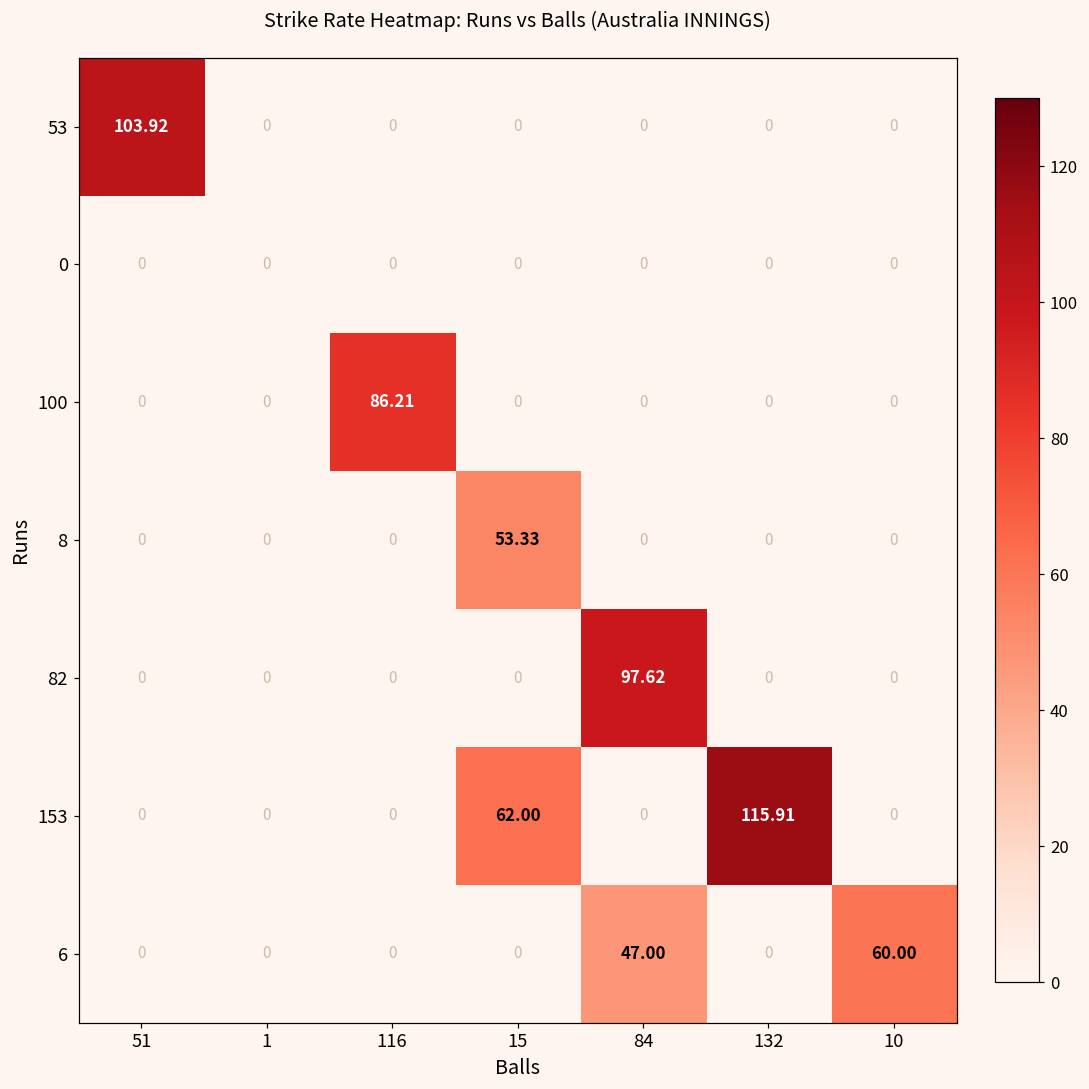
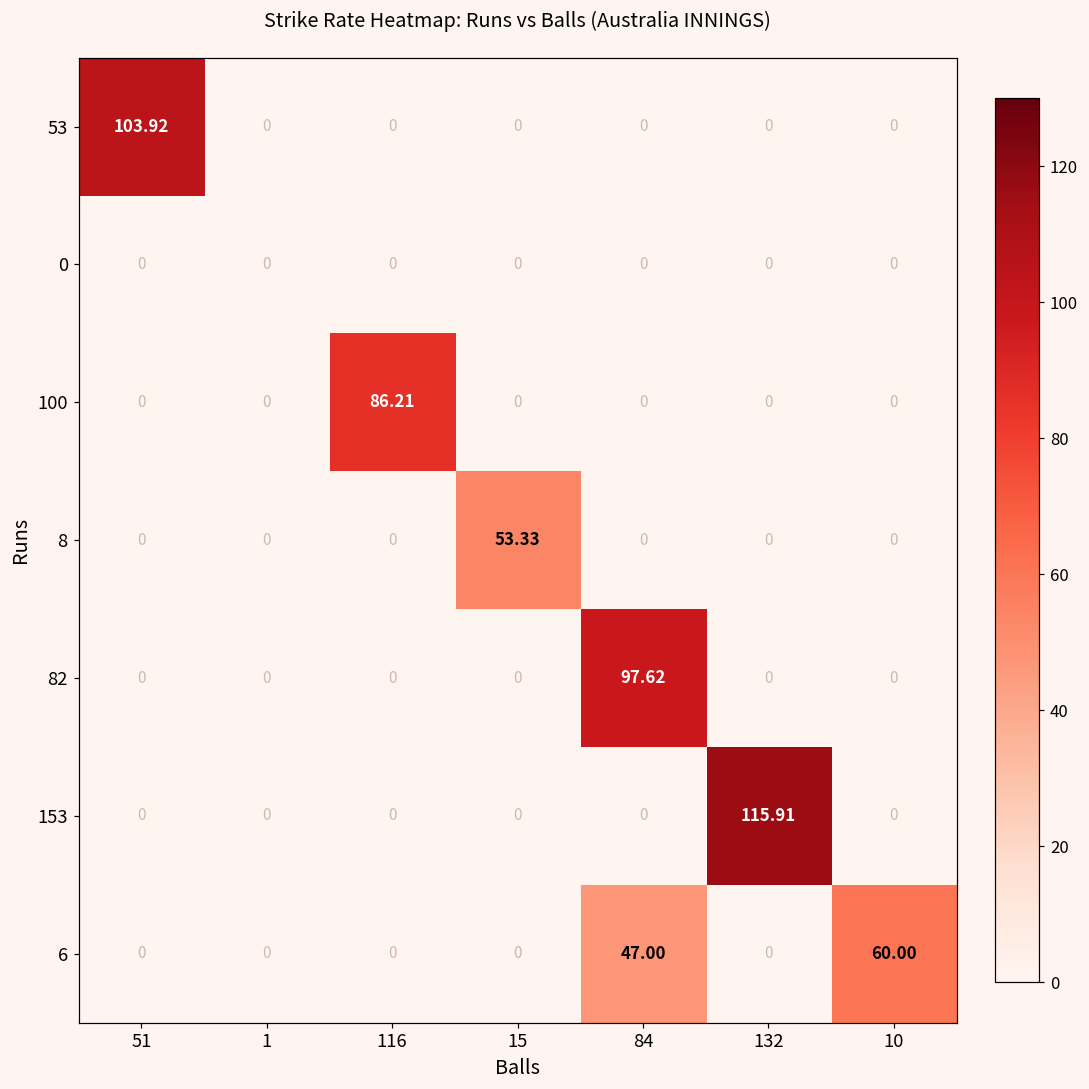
153, 15: 62.00 -> 0
